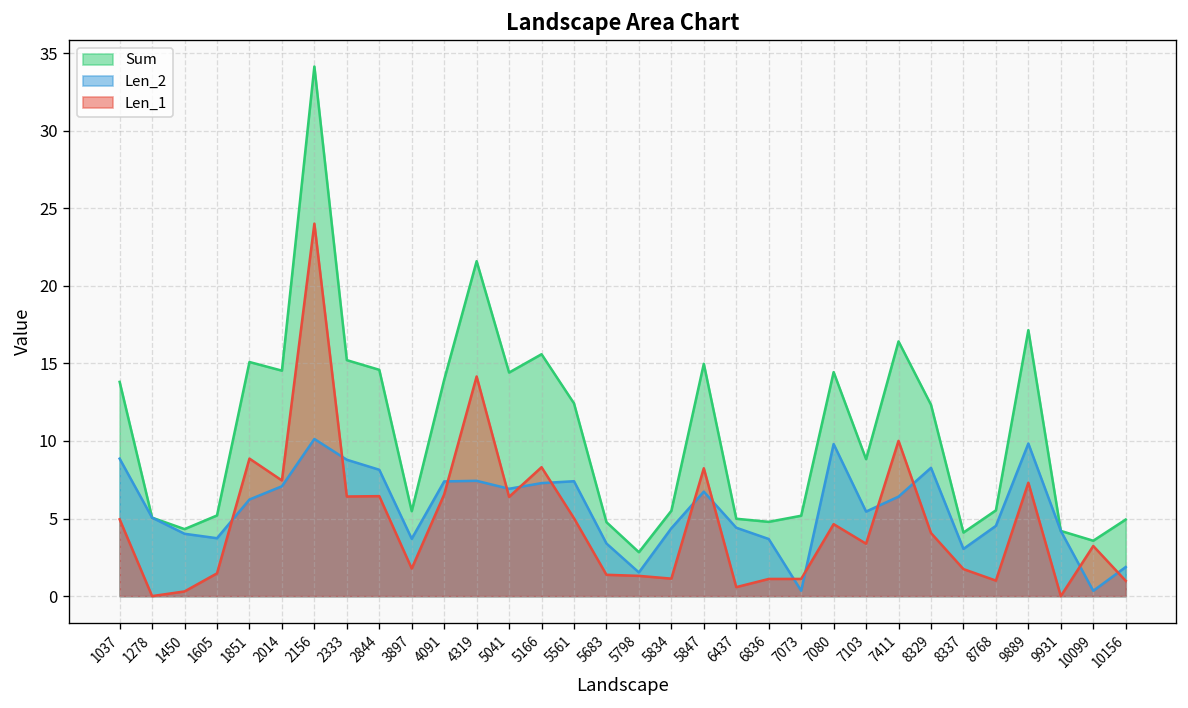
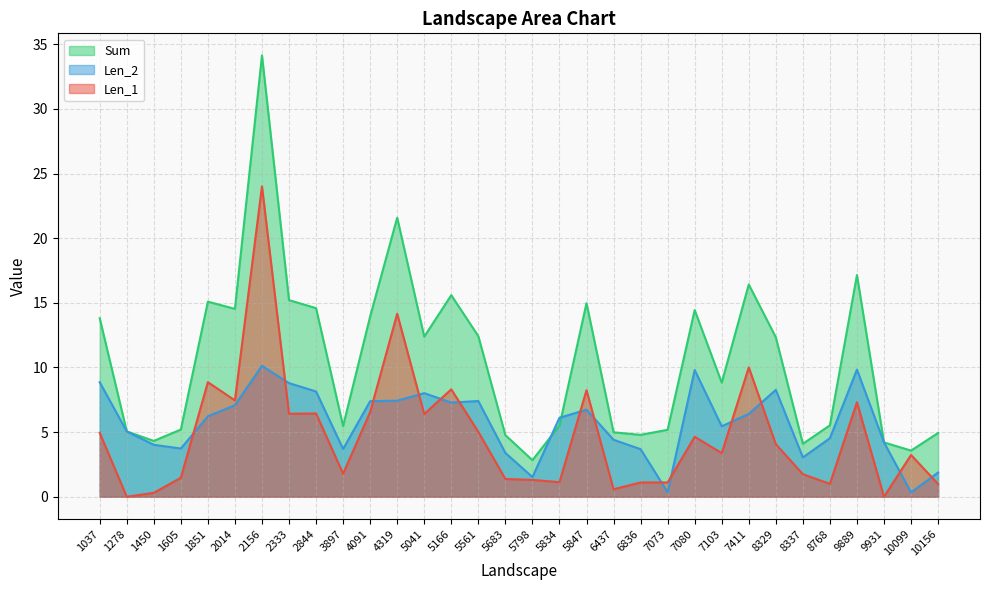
Sum, 5041: 14.4 -> 12.4
Len_2, 5041: 6.9 -> 8.0
Len_2, 5834: 4.4 -> 6.1
